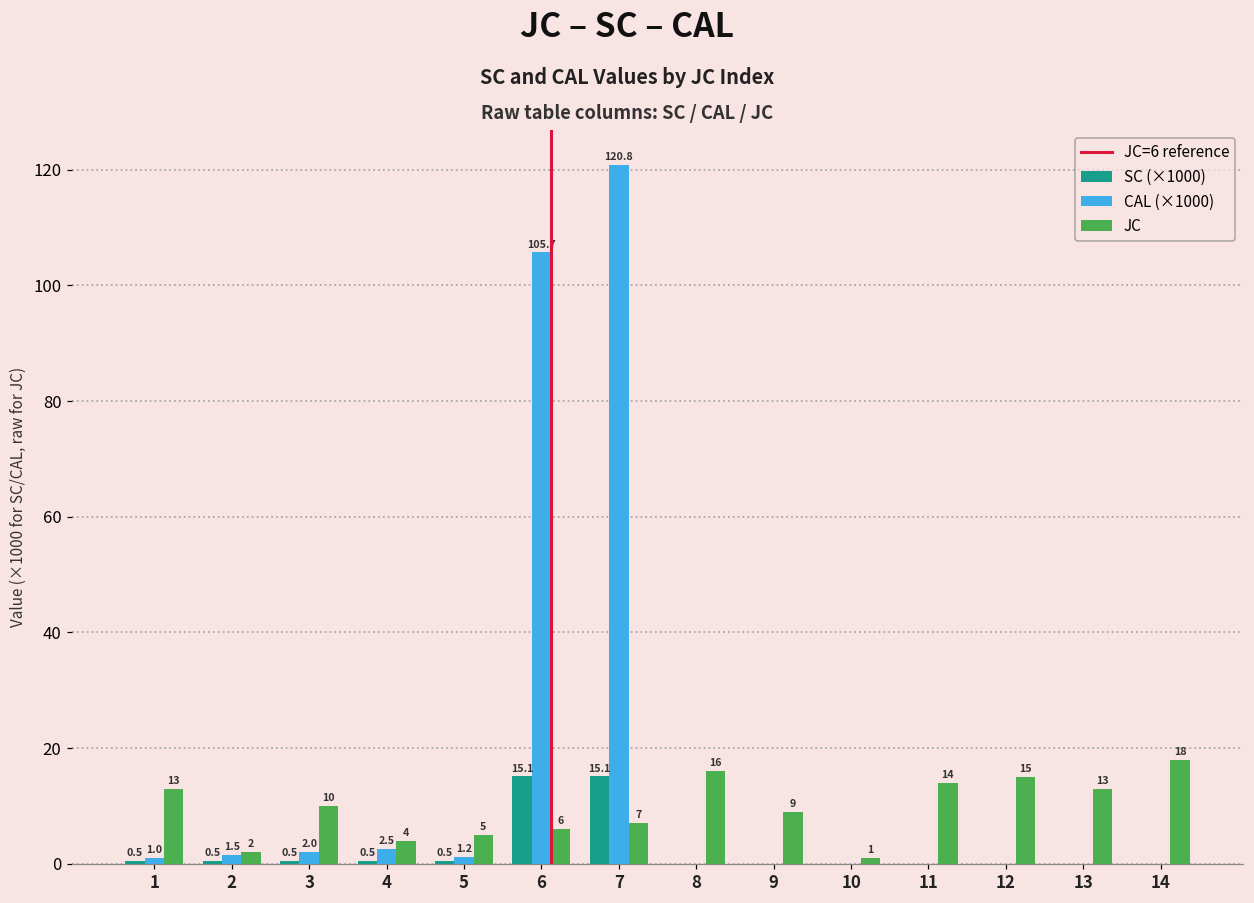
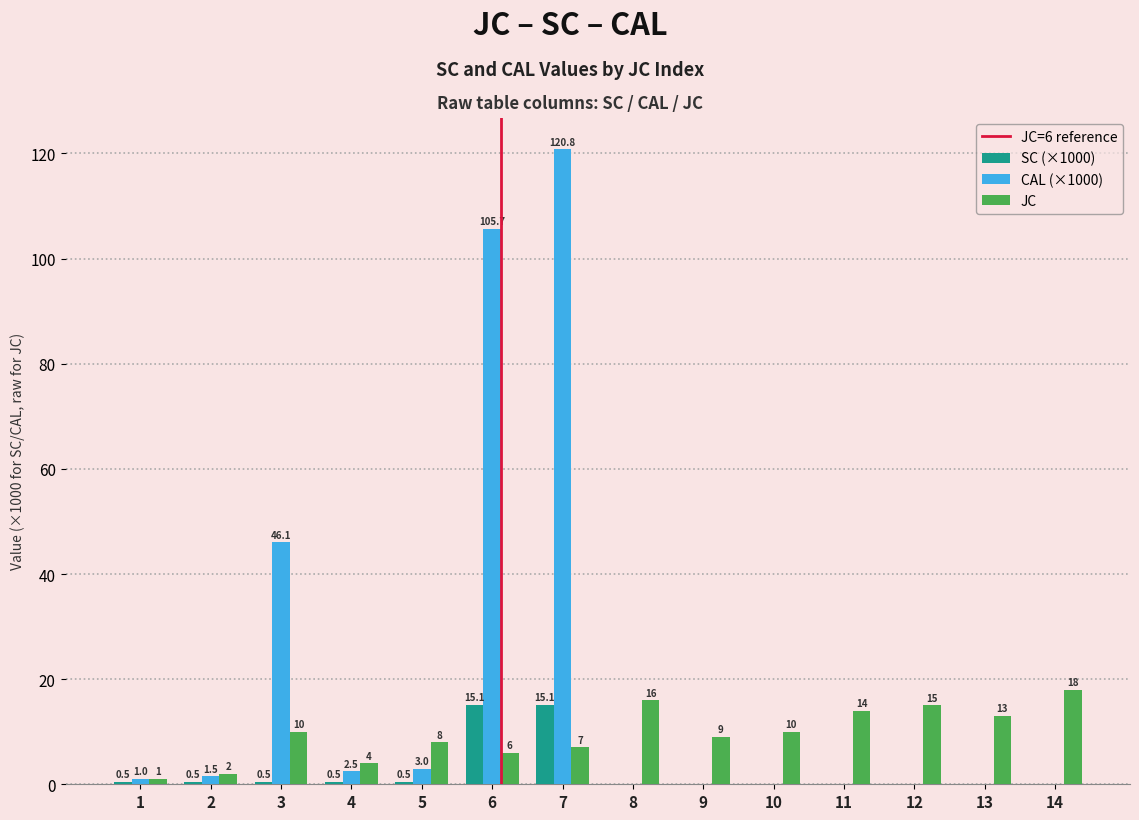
JC, 1: 13 -> 1
CAL (×1000), 3: 2.0 -> 46.1
CAL (×1000), 5: 1.2 -> 3.0
JC, 5: 5 -> 8
JC, 10: 1 -> 10
